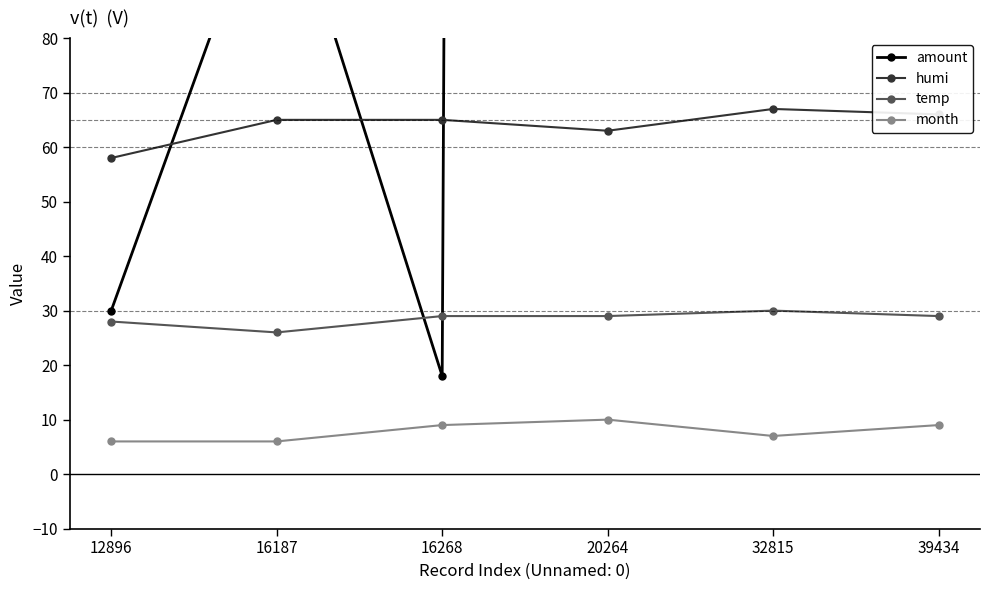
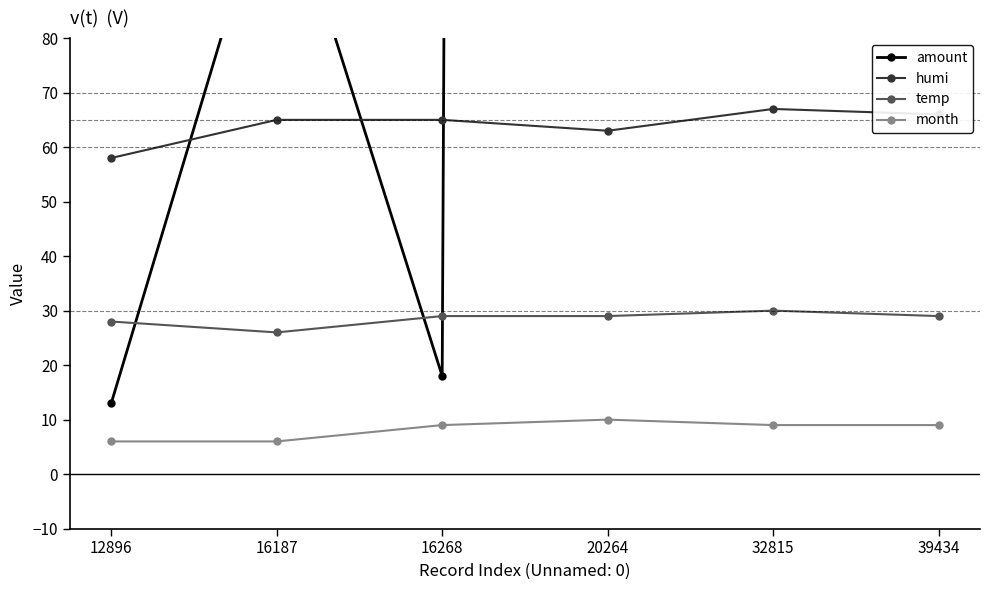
amount, 12896: 30 -> 13
month, 32815: 7 -> 9
